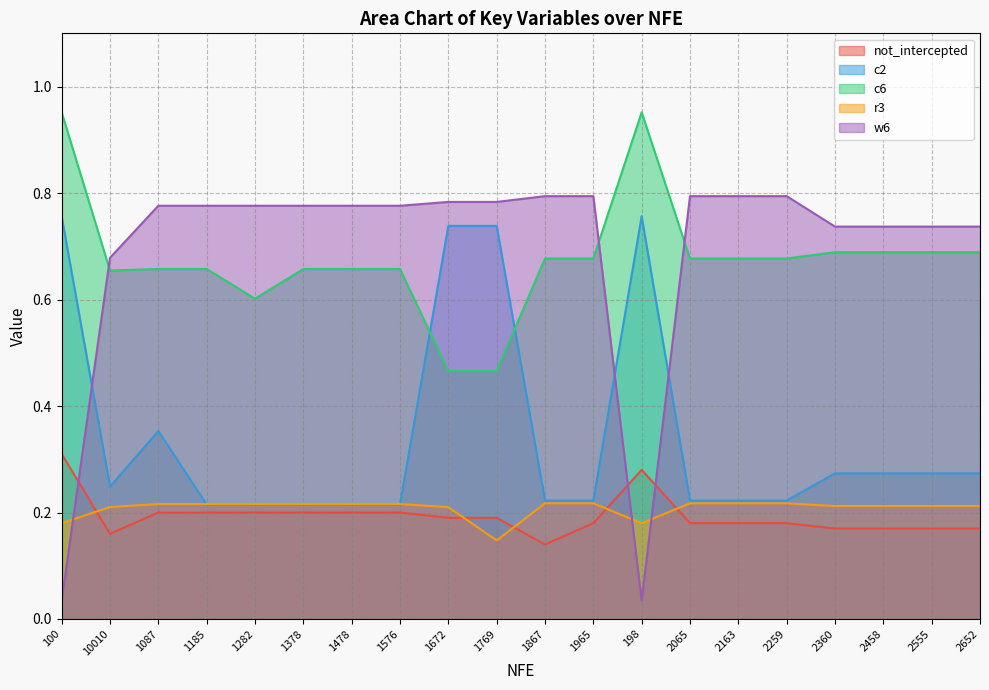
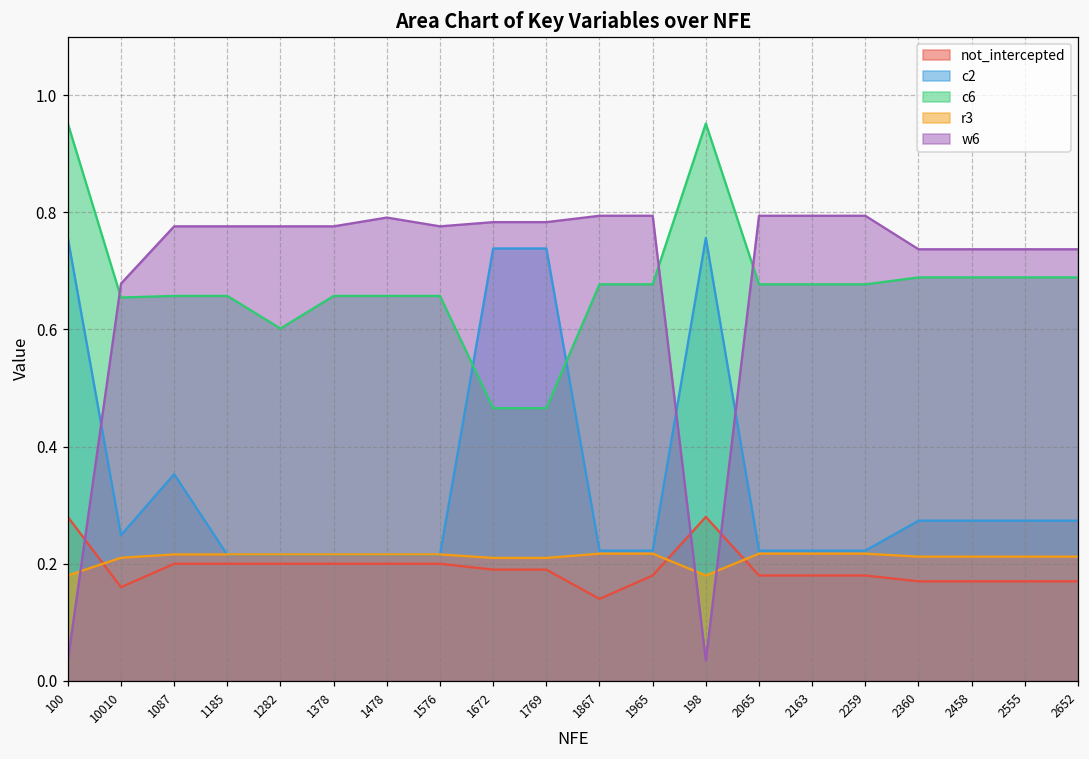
not_intercepted, 100: 0.31 -> 0.28
w6, 1478: 0.78 -> 0.79
r3, 1769: 0.15 -> 0.21
